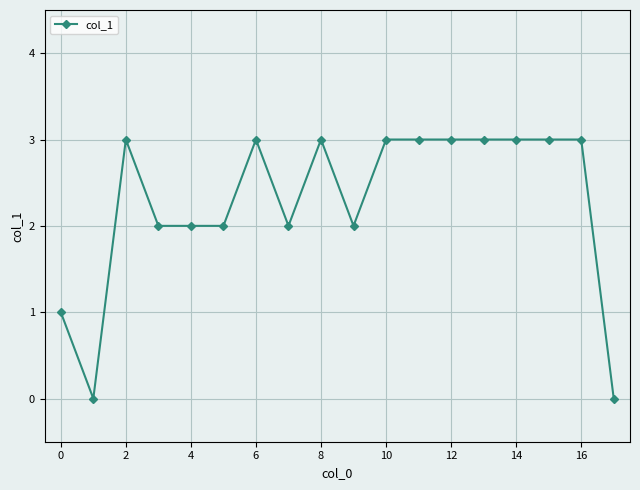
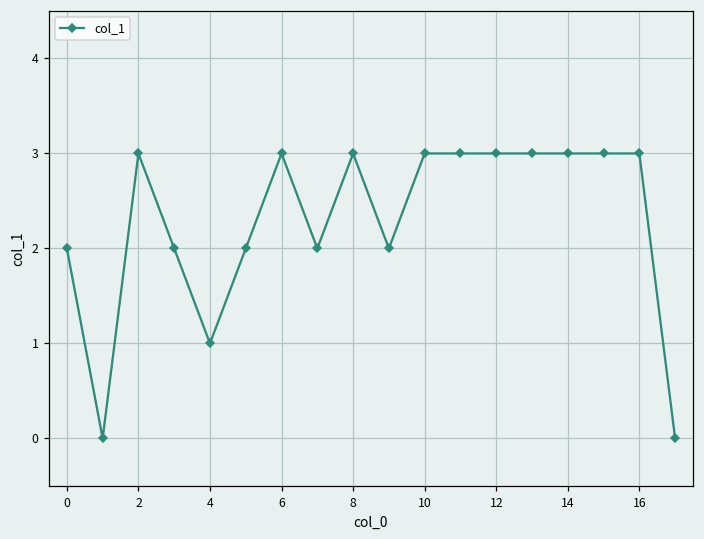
0: 1 -> 2
4: 2 -> 1
